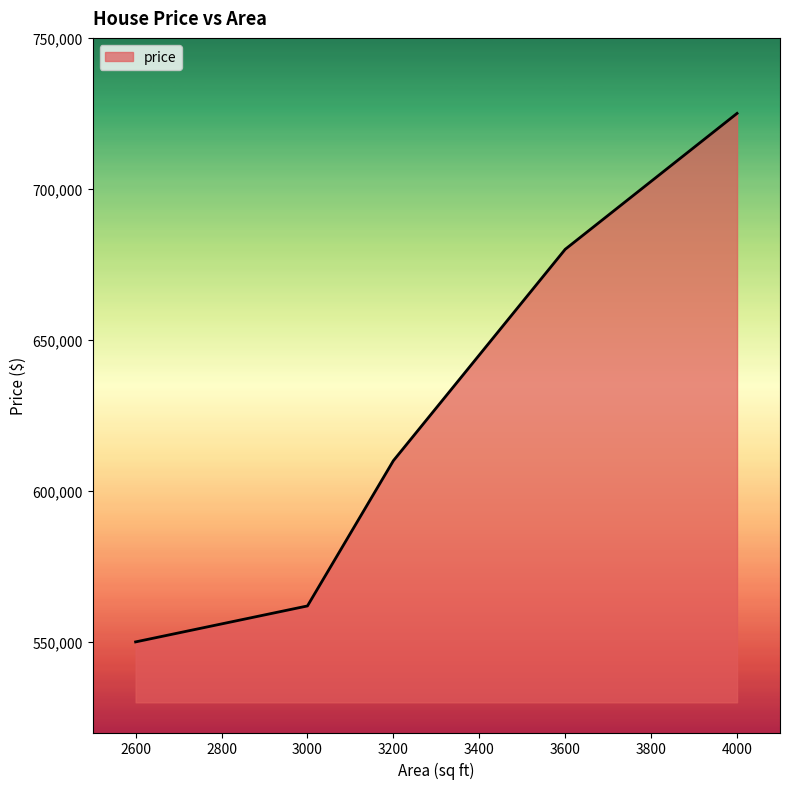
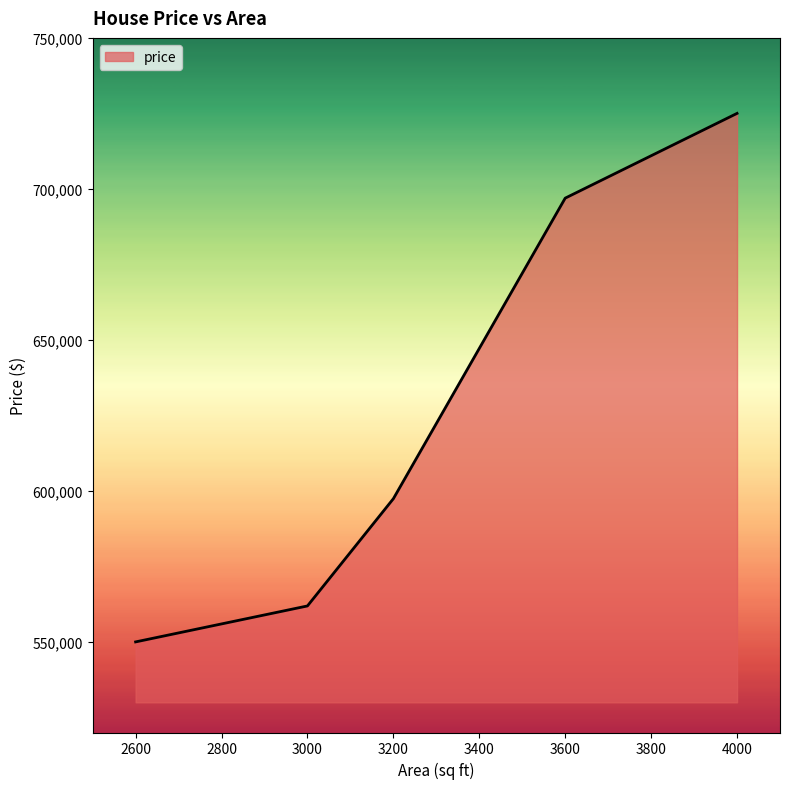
3200: 610,000 -> 597,000
3600: 680,000 -> 697,000
